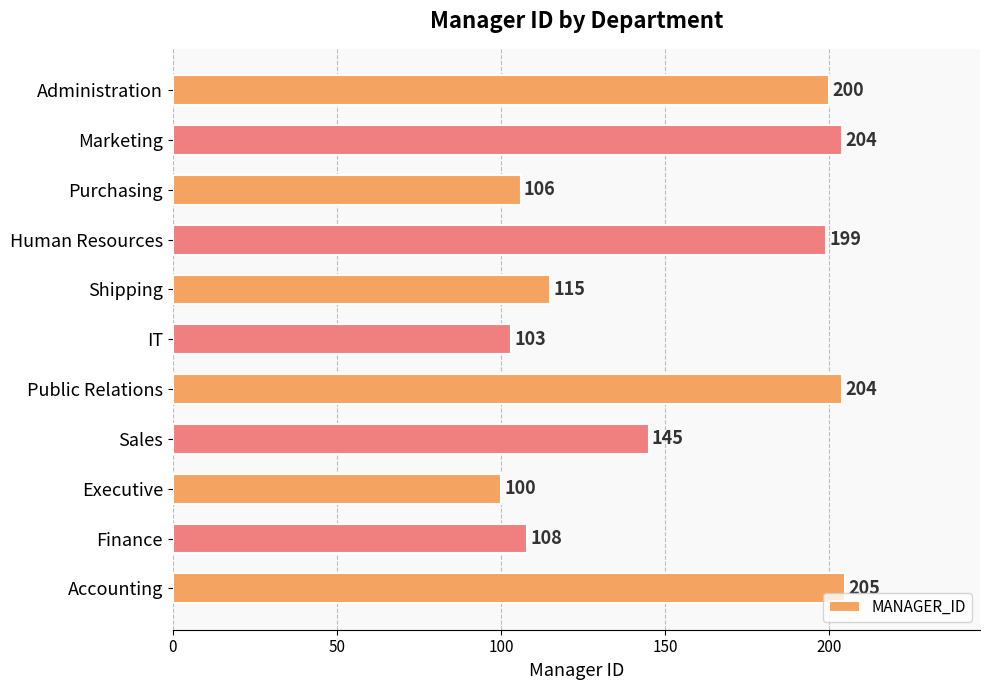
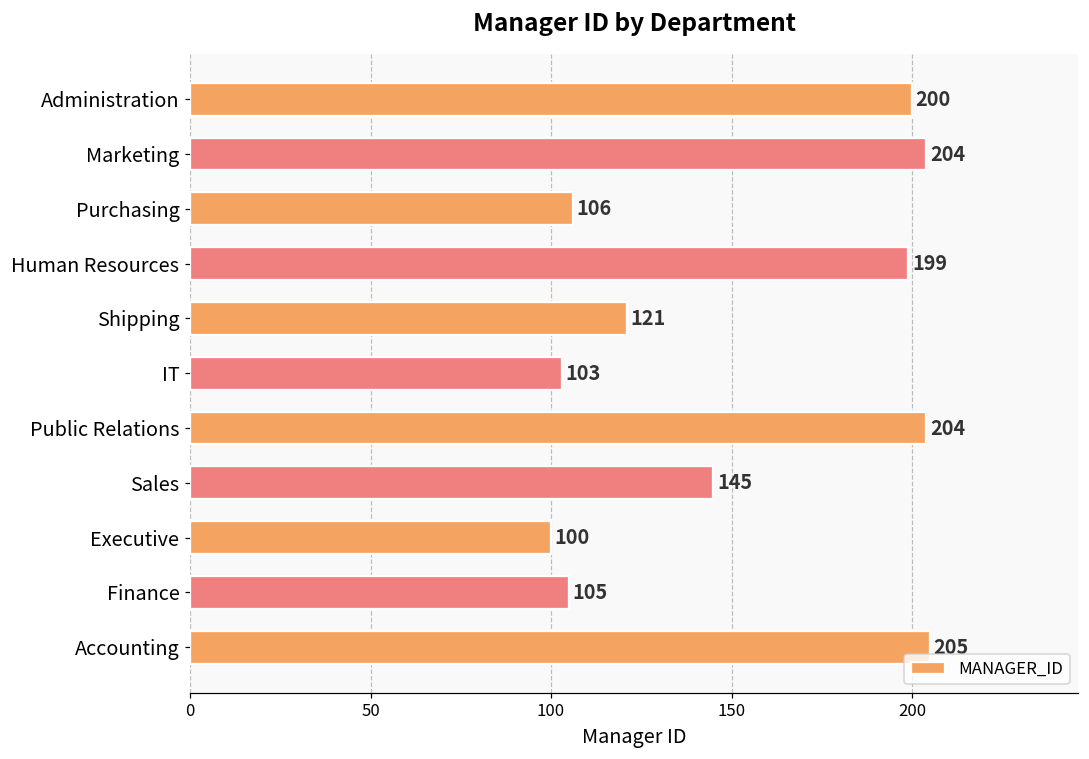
Shipping: 115 -> 121
Finance: 108 -> 105
